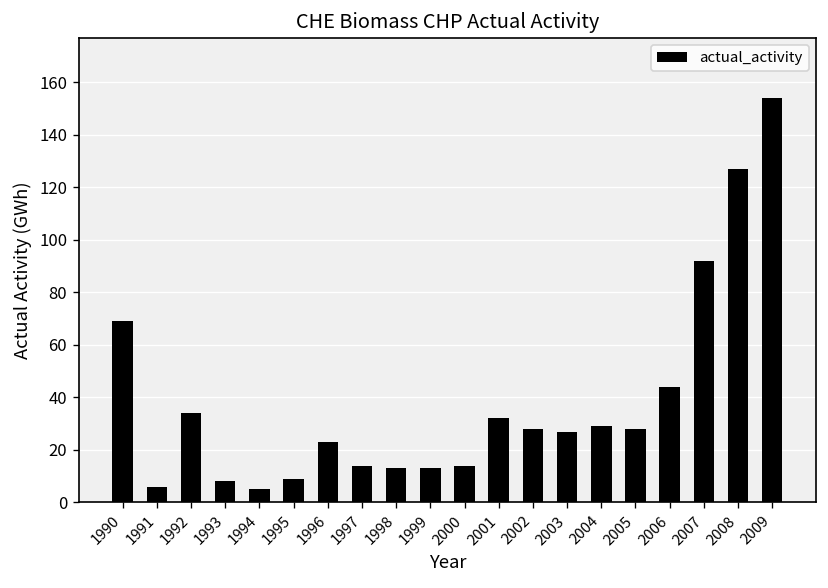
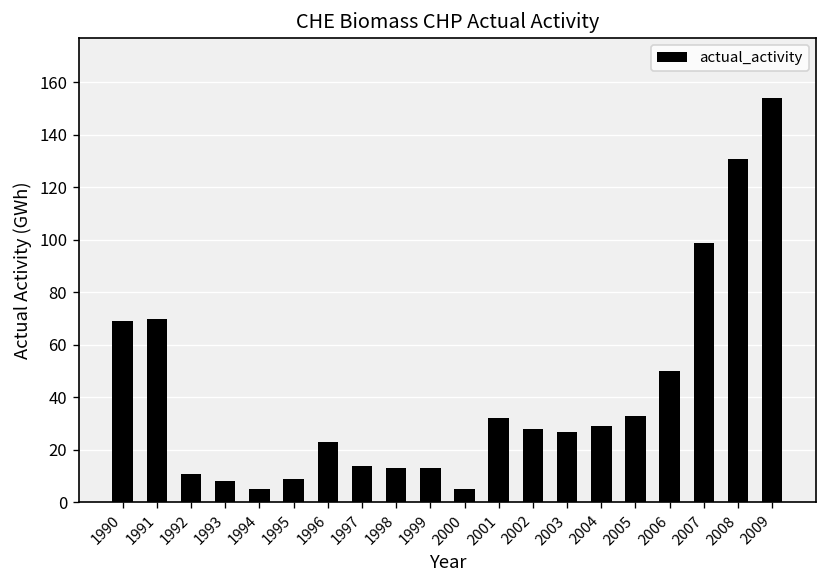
1991: 6 -> 70
1992: 34 -> 11
2000: 14 -> 5
2005: 28 -> 33
2006: 44 -> 50
2007: 92 -> 99
2008: 127 -> 131
